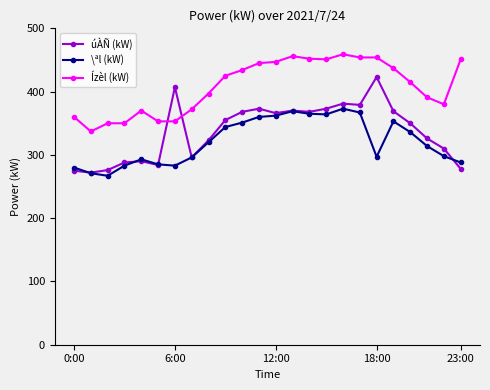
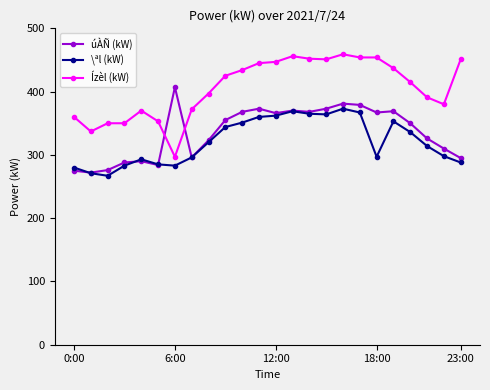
Ízèl (kW), 6:00: 350 -> 300
úÀÑ (kW), 18:00: 420 -> 370
úÀÑ (kW), 23:00: 280 -> 300
